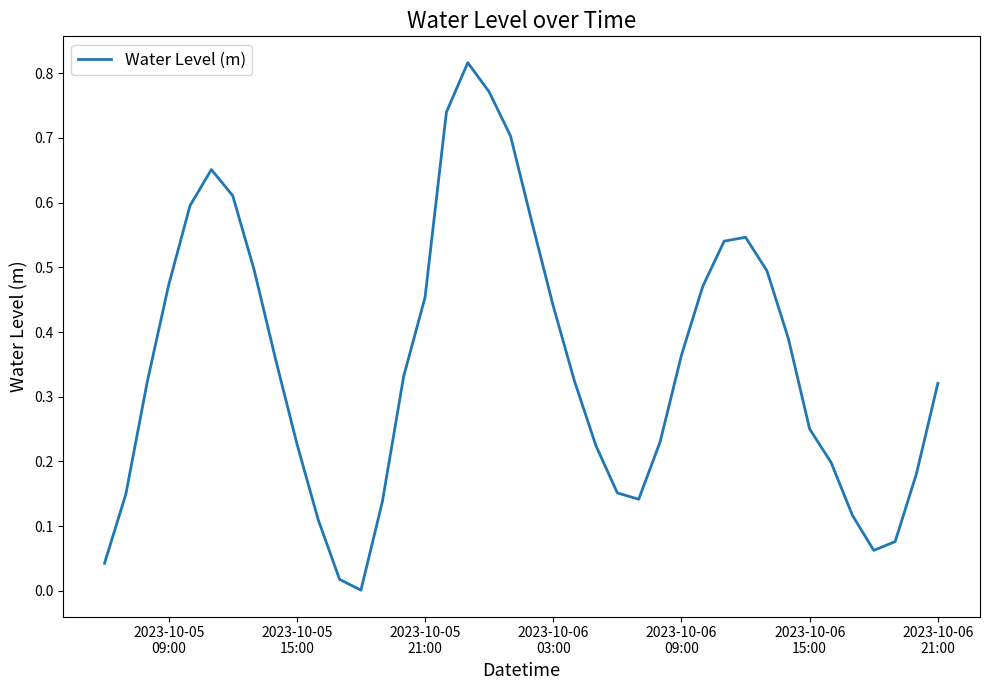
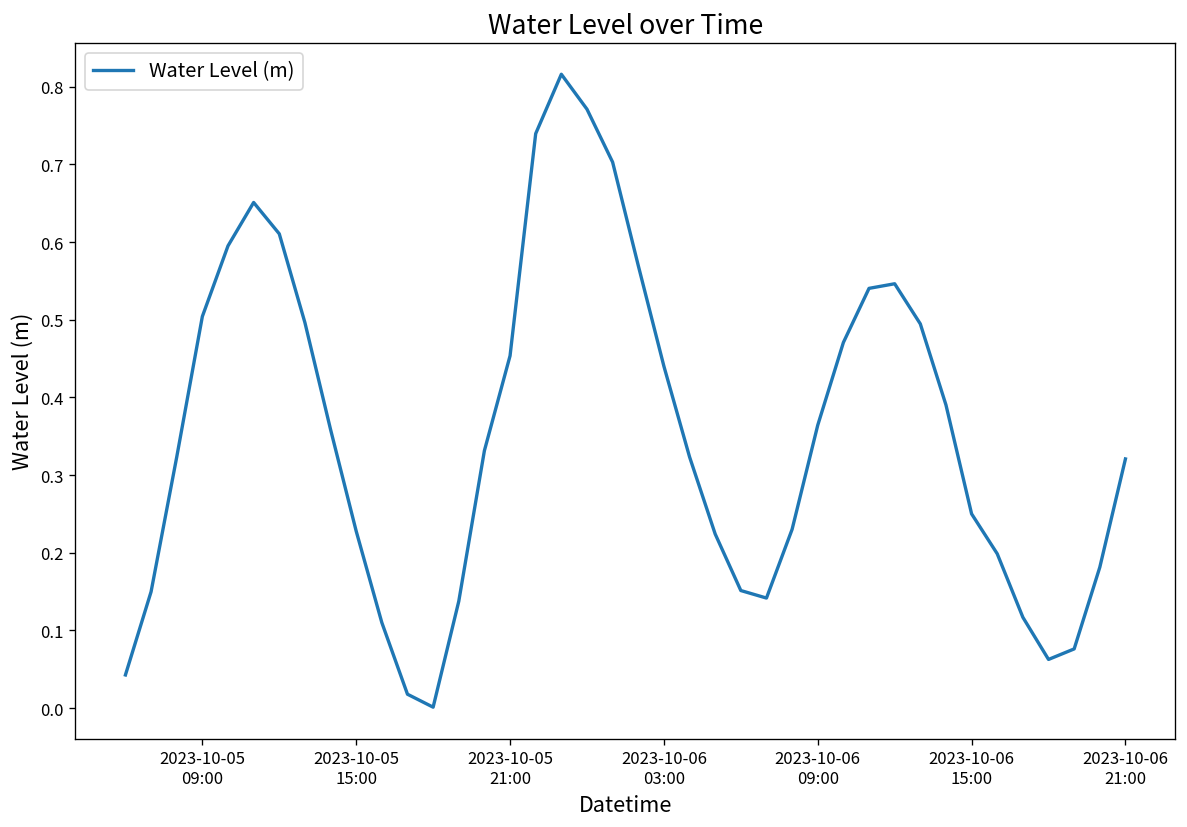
2023-10-05 09:00: 0.47 -> 0.50
